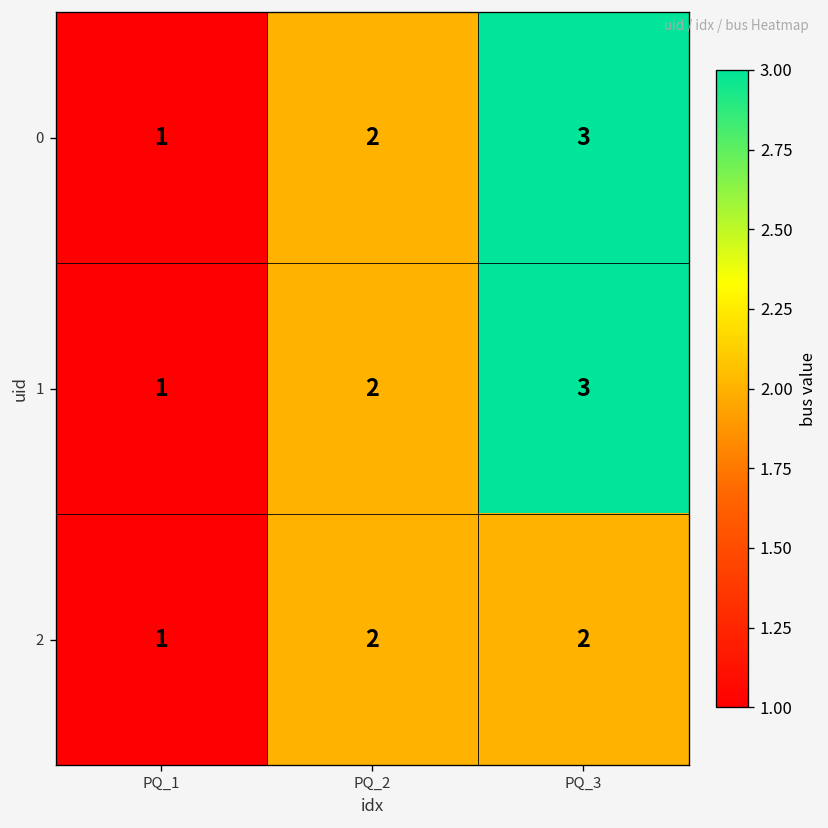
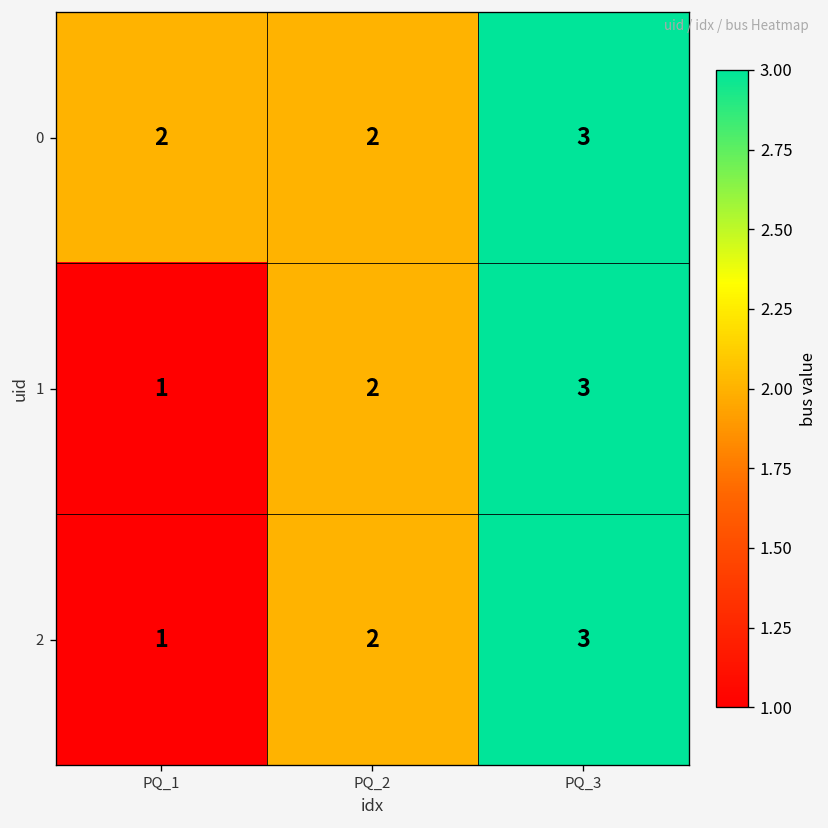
0, PQ_1: 1 -> 2
2, PQ_3: 2 -> 3
